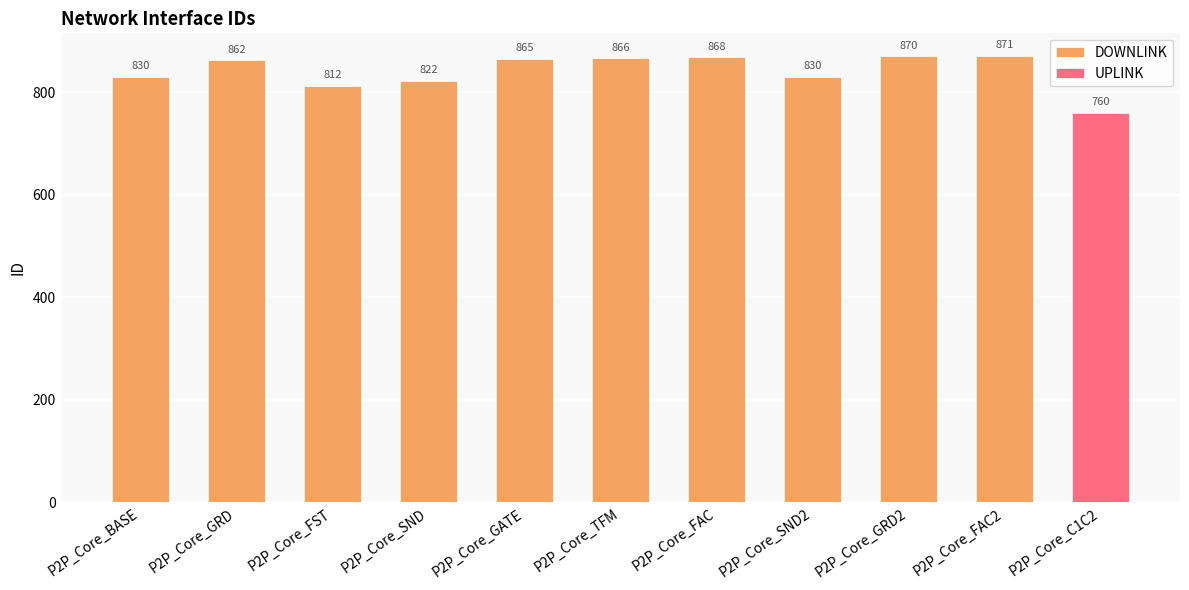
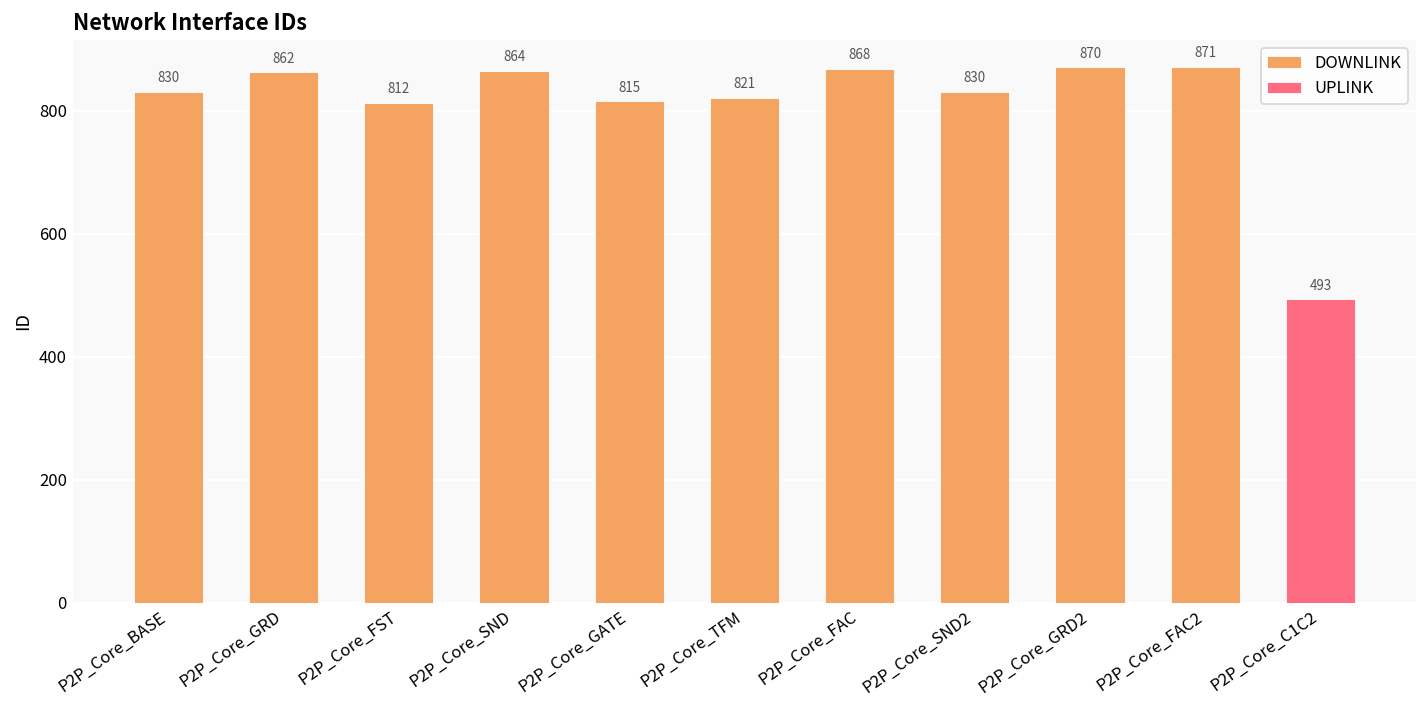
DOWNLINK, P2P_Core_SND: 822 -> 864
DOWNLINK, P2P_Core_GATE: 865 -> 815
DOWNLINK, P2P_Core_TFM: 866 -> 821
UPLINK, P2P_Core_C1C2: 760 -> 493
